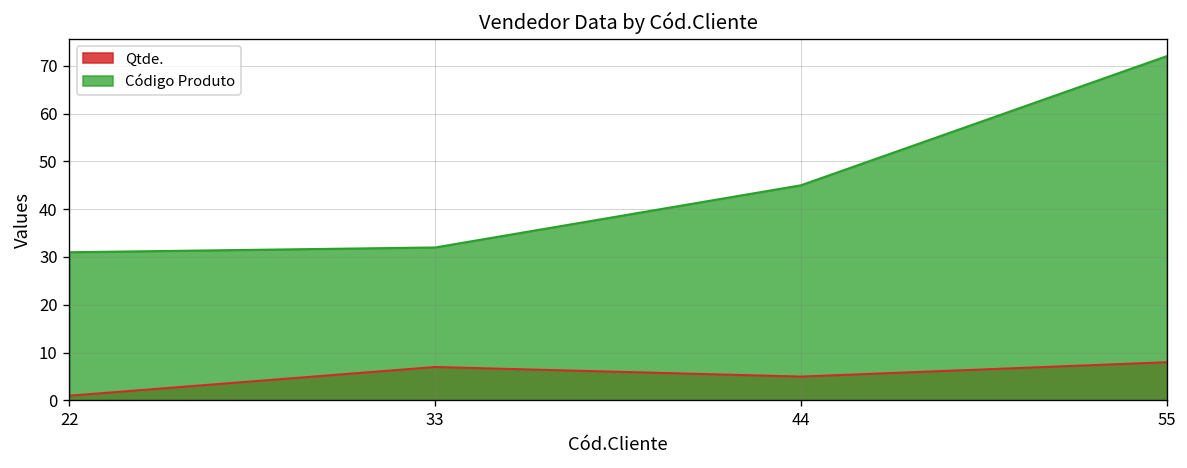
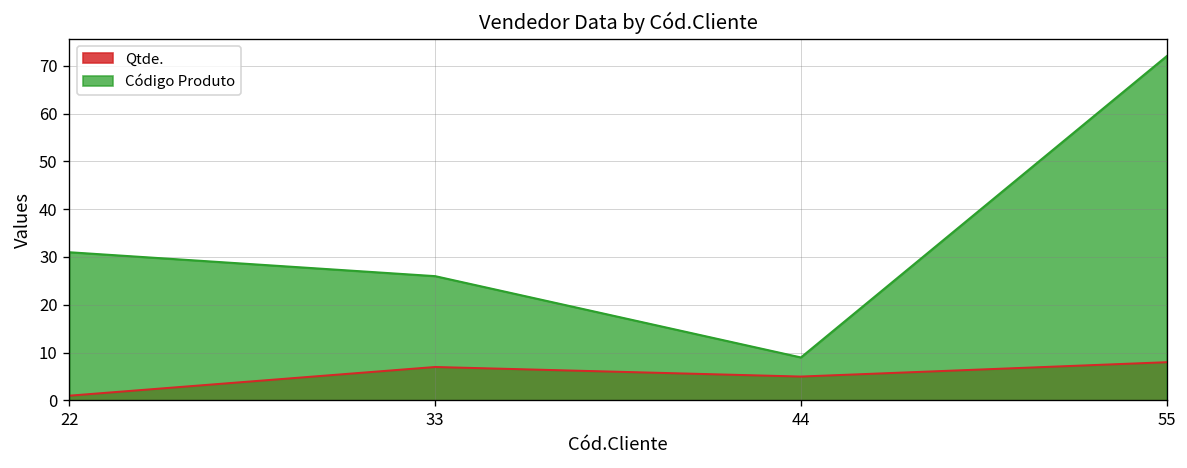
Código Produto, 33: 32 -> 26
Código Produto, 44: 45 -> 9
